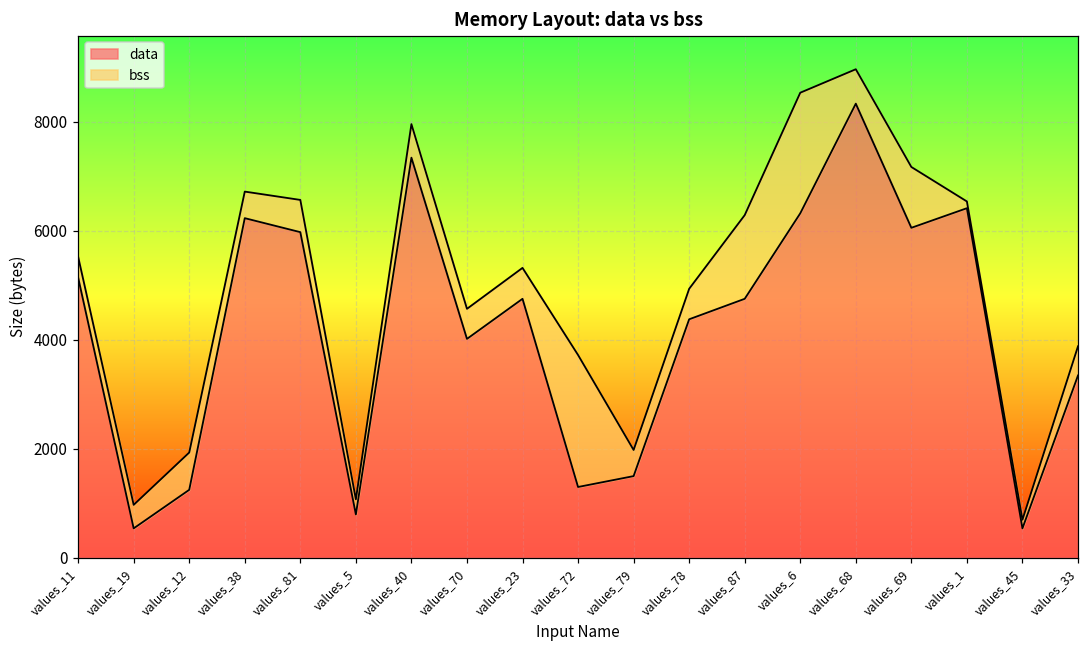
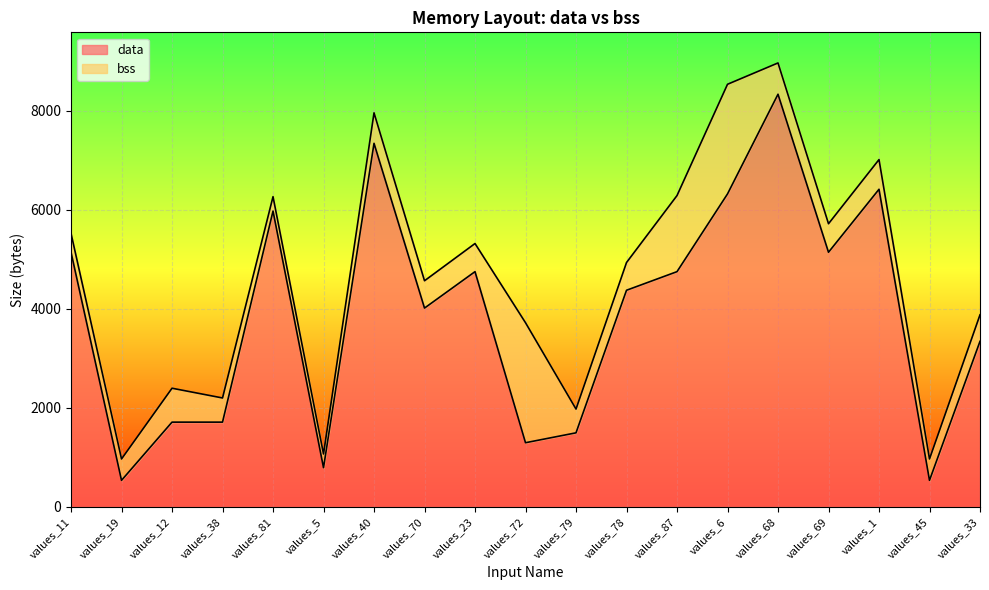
data, values_12: 1200 -> 1700
data, values_38: 6200 -> 1700
bss, values_81: 600 -> 300
data, values_69: 6100 -> 5100
bss, values_69: 1100 -> 600
bss, values_1: 100 -> 600
bss, values_45: 200 -> 400
